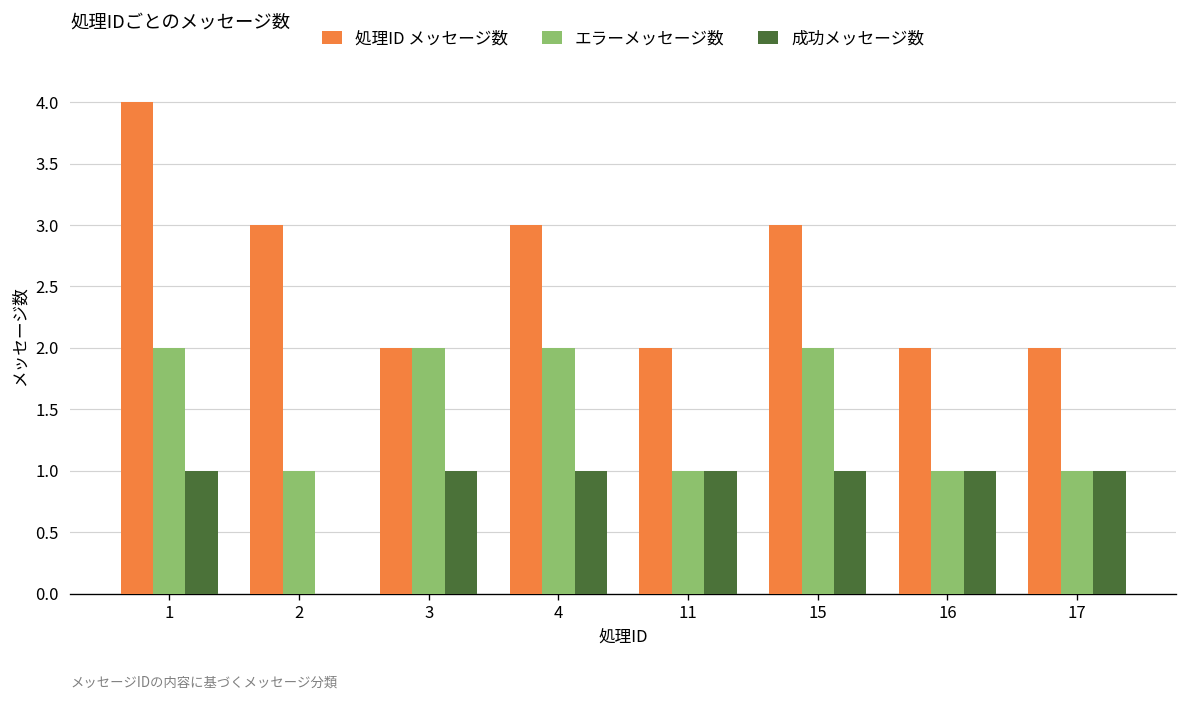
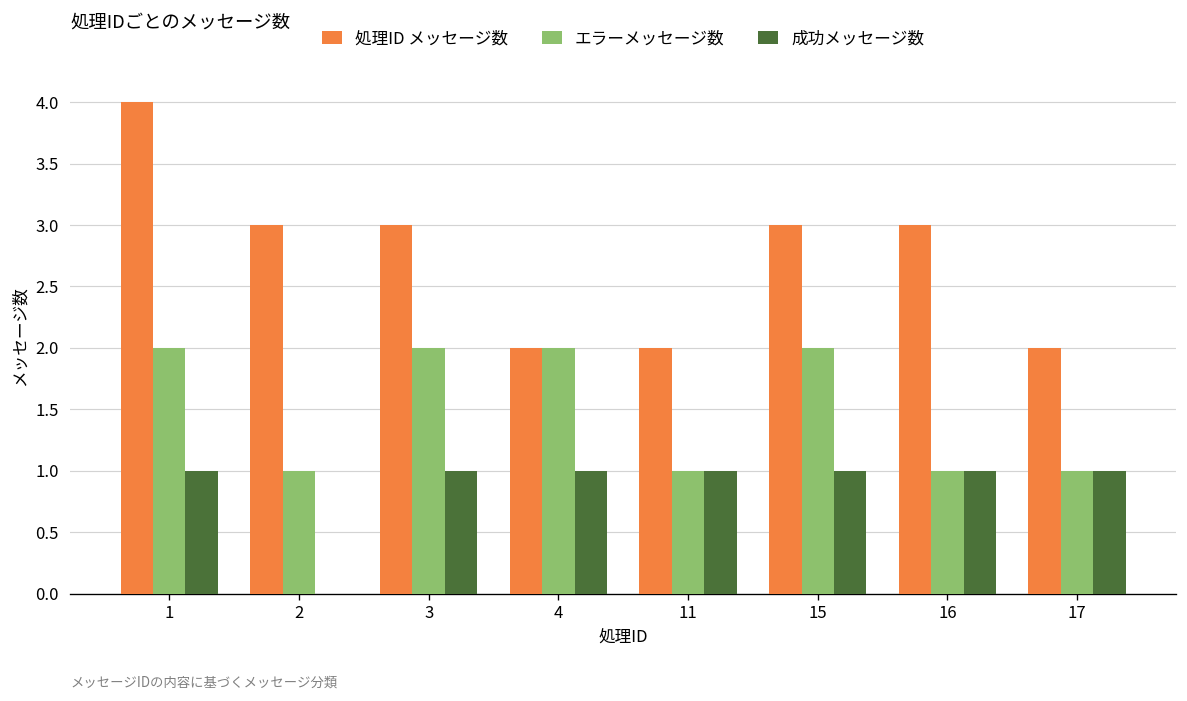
処理ID メッセージ数, 3: 2 -> 3
処理ID メッセージ数, 4: 3 -> 2
処理ID メッセージ数, 16: 2 -> 3
